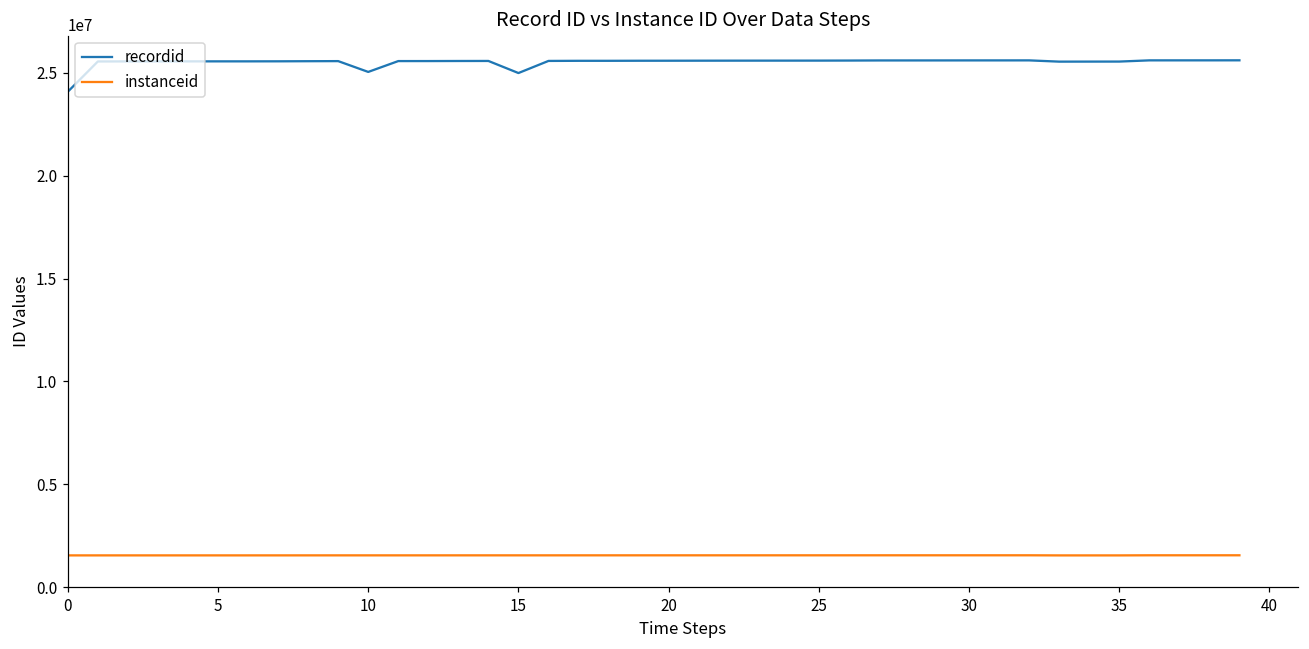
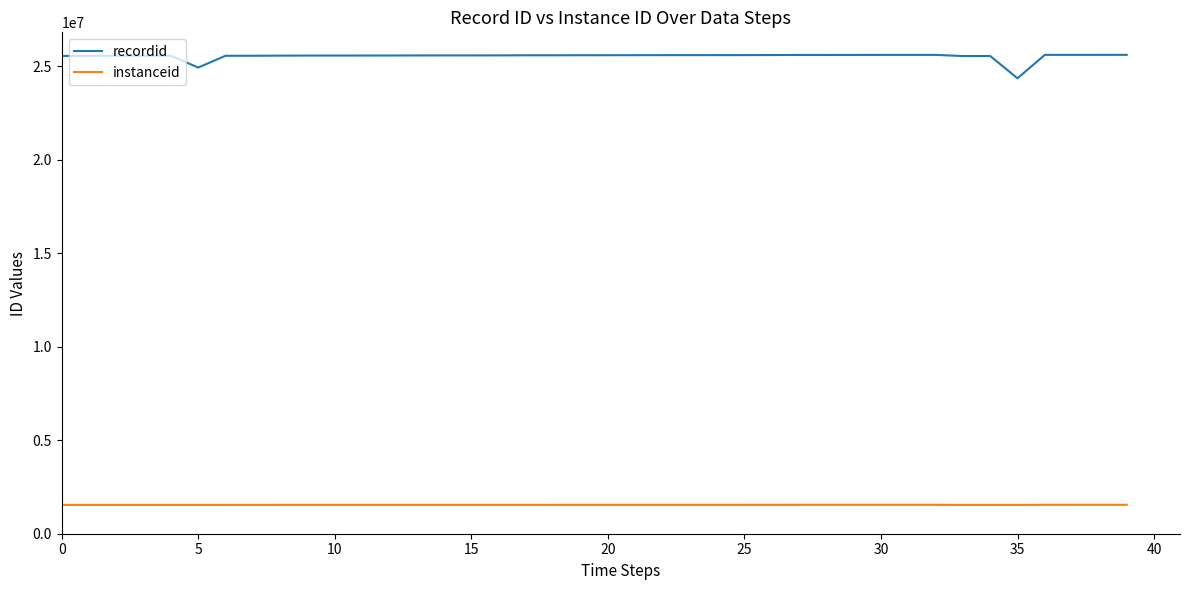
recordid, 0: 24100000 -> 25600000
recordid, 5: 25600000 -> 24900000
recordid, 10: 25000000 -> 25600000
recordid, 15: 25000000 -> 25600000
recordid, 35: 25600000 -> 24400000
